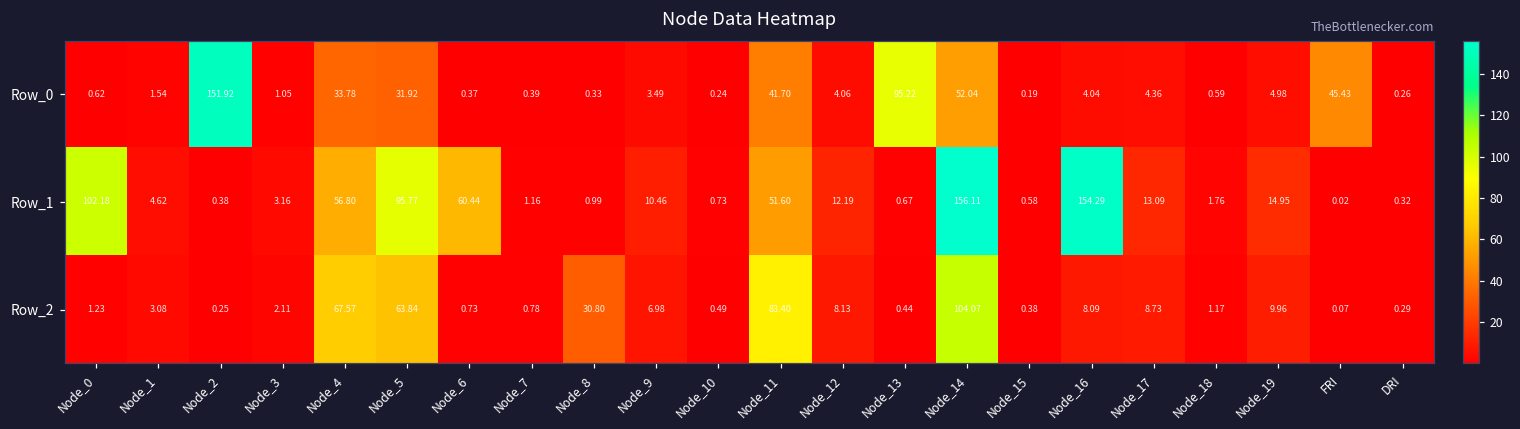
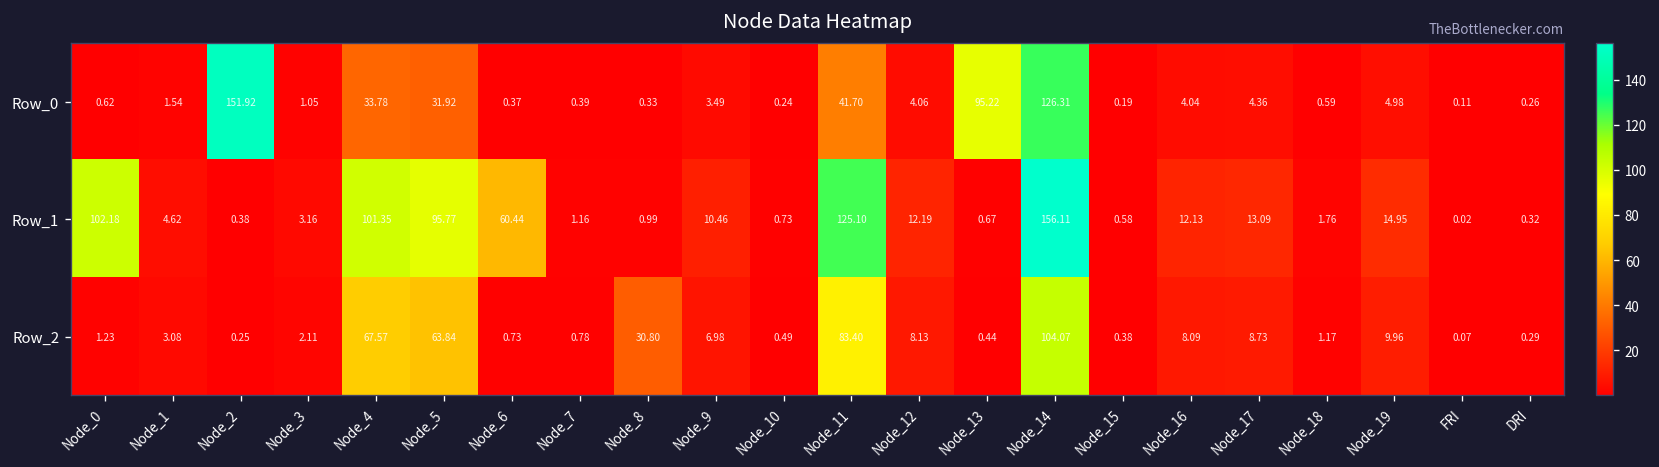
Row_0, Node_14: 52.04 -> 126.31
Row_0, FRI: 45.43 -> 0.11
Row_1, Node_4: 56.80 -> 101.35
Row_1, Node_11: 51.60 -> 125.10
Row_1, Node_16: 154.29 -> 12.13
